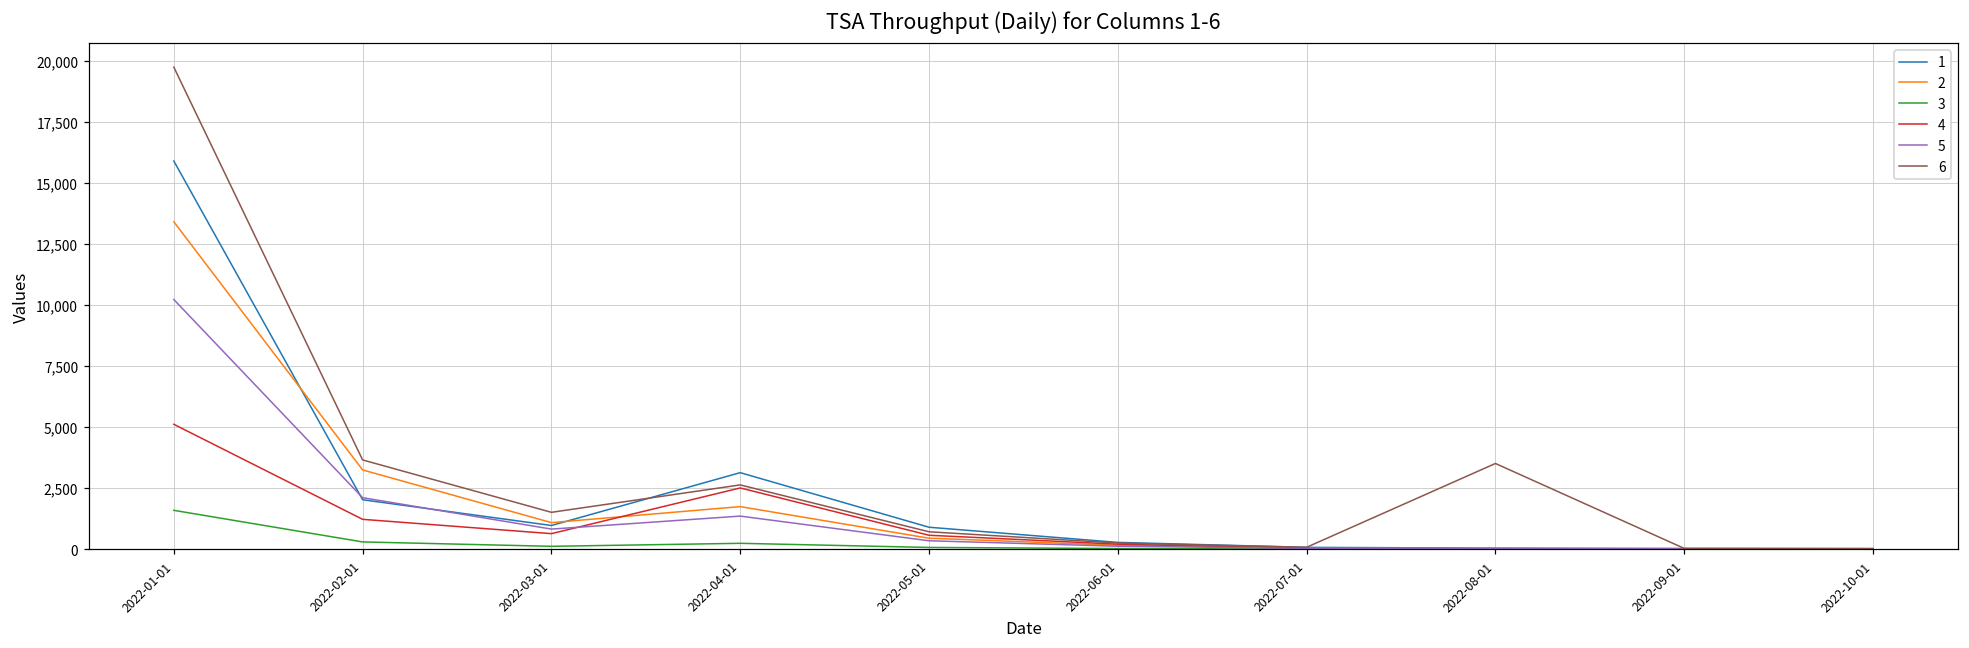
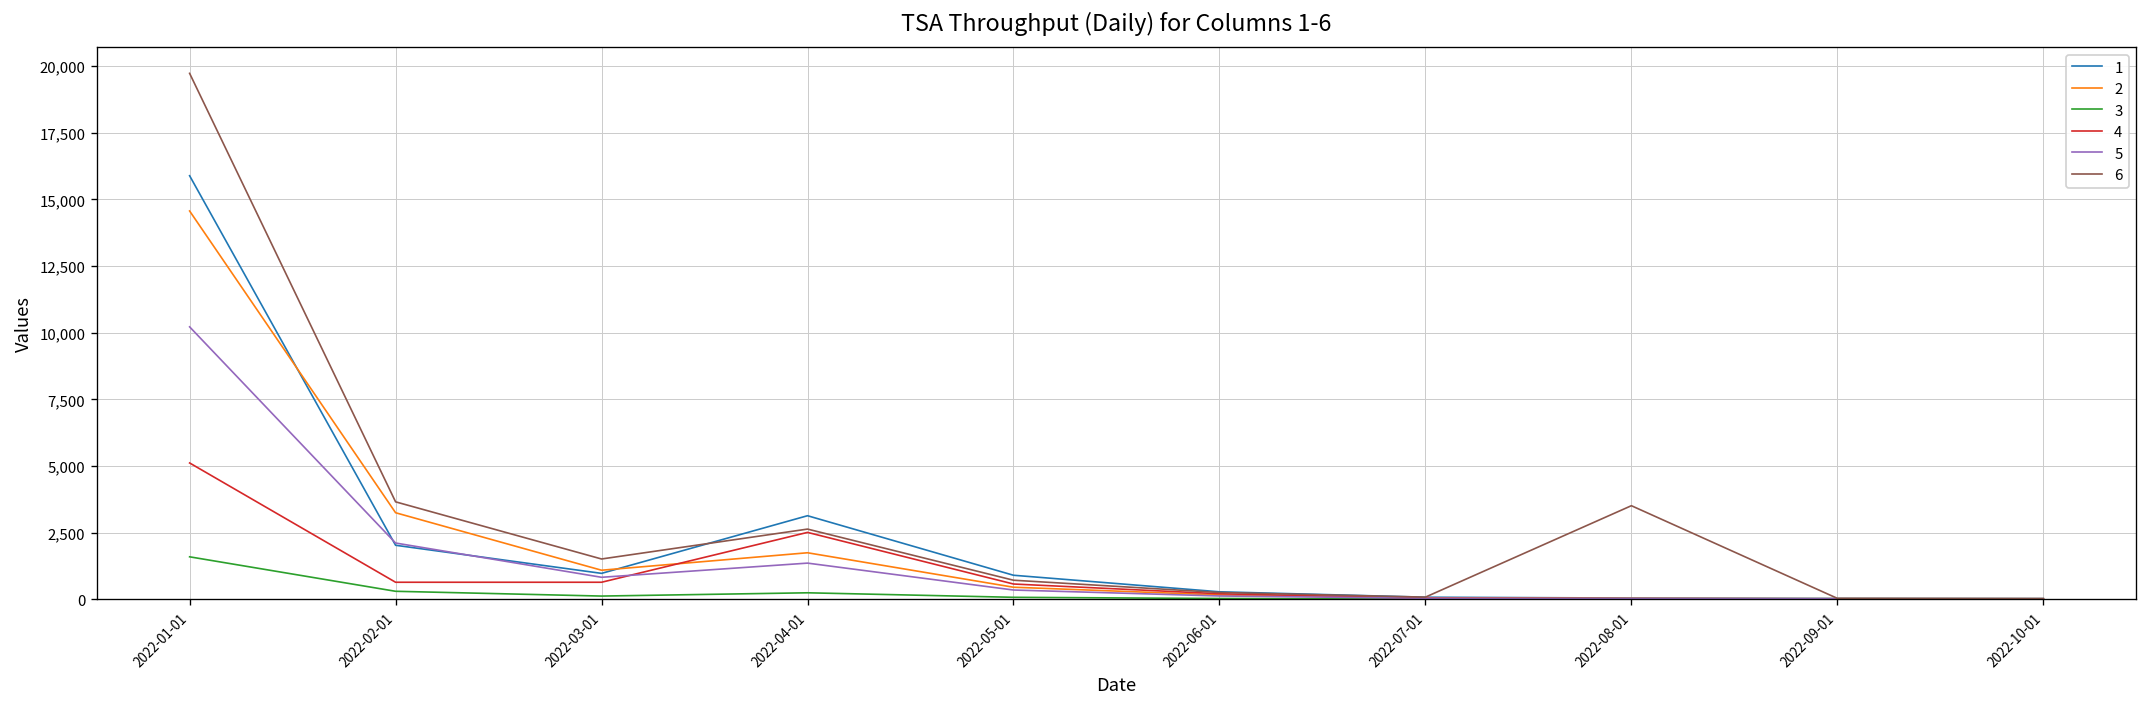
2, 2022-01-01: 13,400 -> 14,600
4, 2022-02-01: 1,200 -> 600
